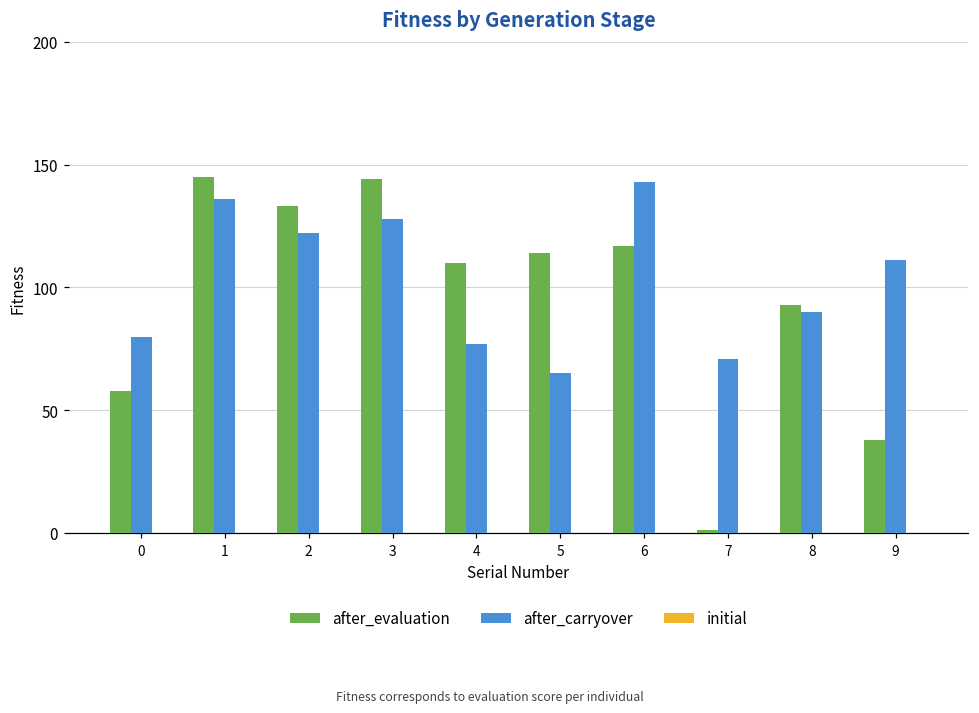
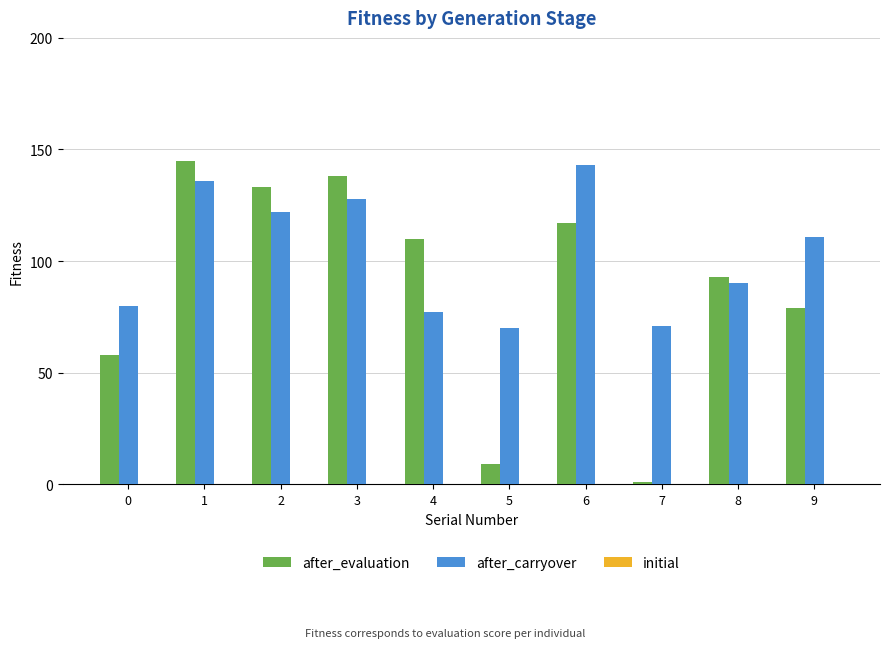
after_evaluation, 3: 144 -> 138
after_evaluation, 5: 114 -> 9
after_carryover, 5: 65 -> 70
after_evaluation, 9: 38 -> 79
